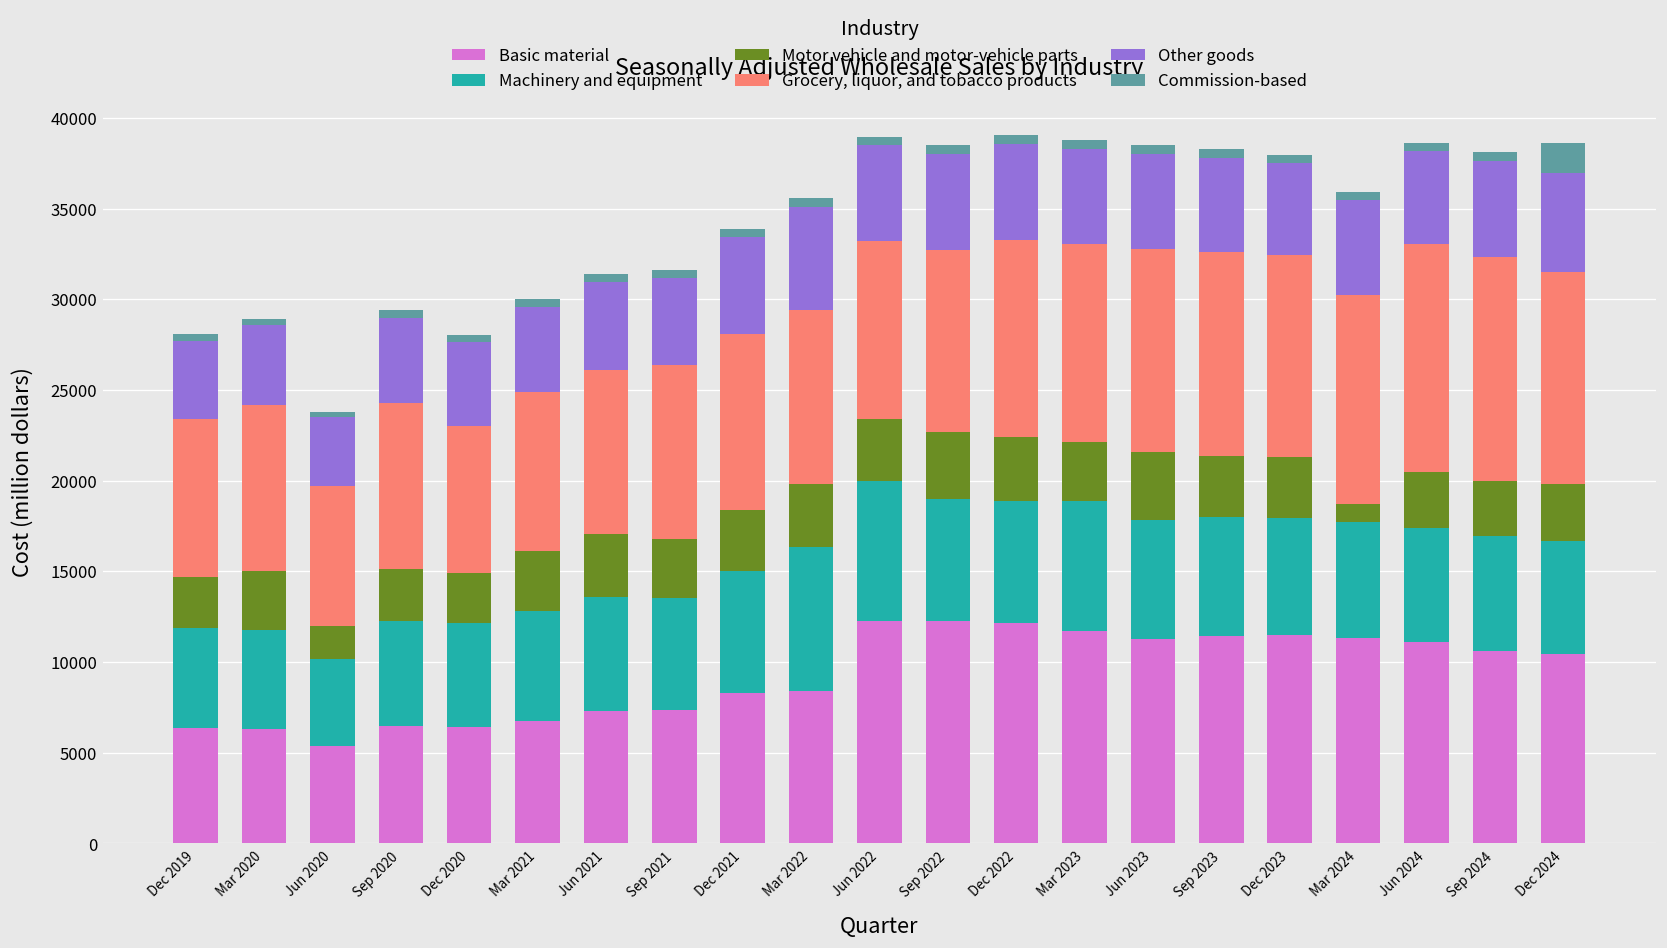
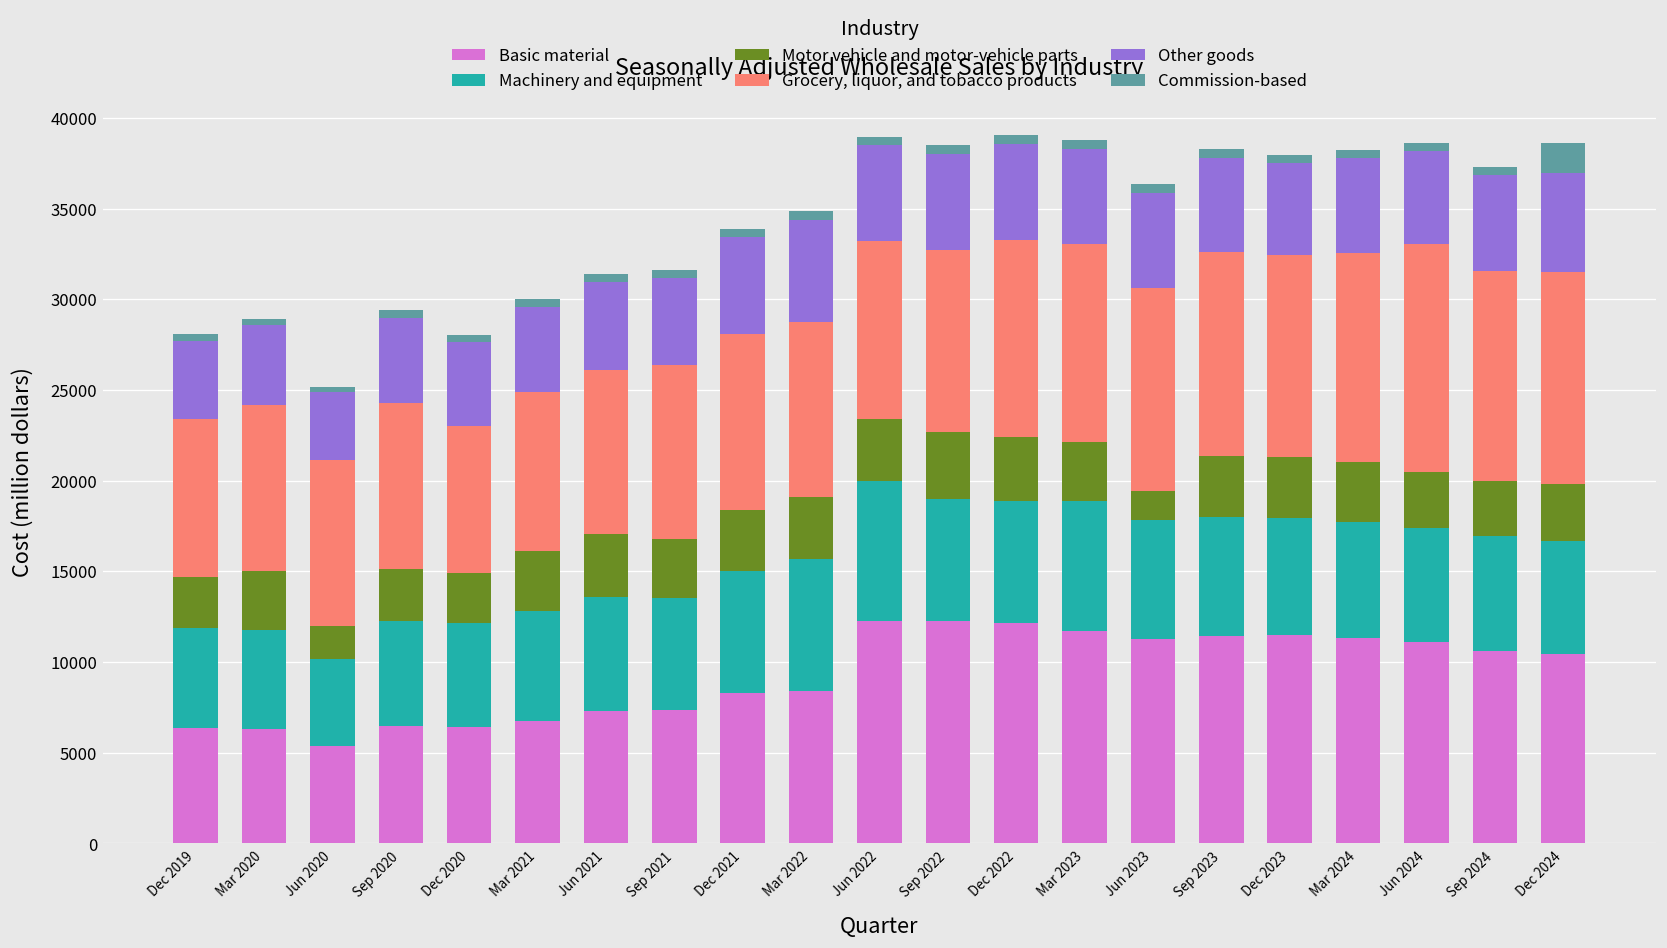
Grocery, liquor, and tobacco products, Jun 2020: 7700 -> 9100
Machinery and equipment, Mar 2022: 8000 -> 7300
Motor vehicle and motor-vehicle parts, Jun 2023: 3700 -> 1600
Motor vehicle and motor-vehicle parts, Mar 2024: 900 -> 3300
Grocery, liquor, and tobacco products, Sep 2024: 12400 -> 11600
